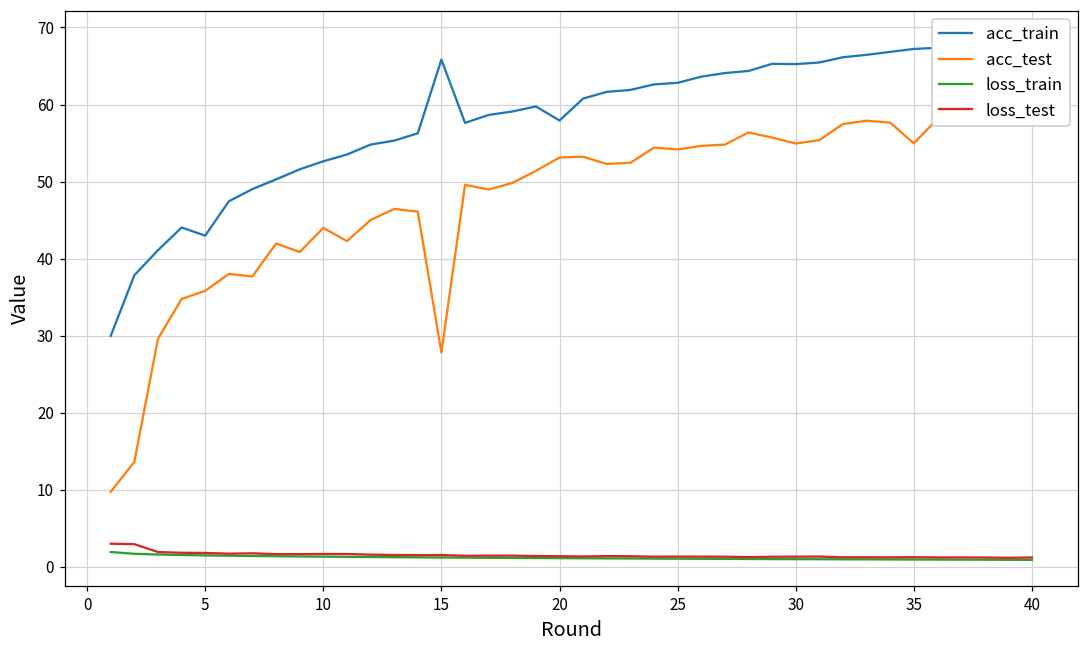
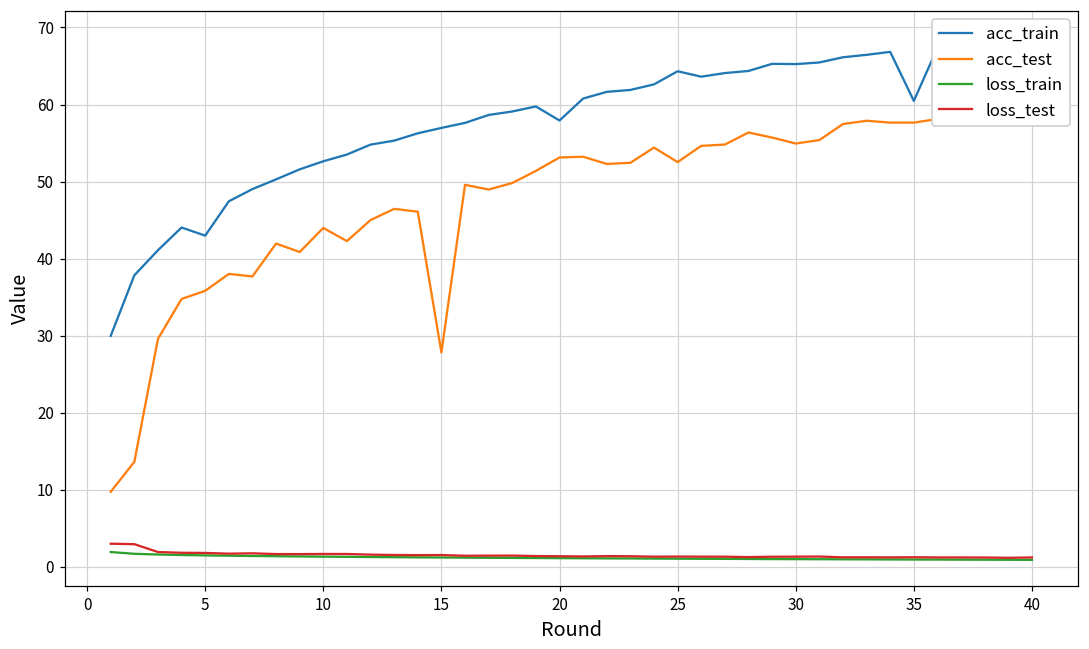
acc_train, 15: 66 -> 57
acc_train, 25: 63 -> 64
acc_test, 25: 54 -> 53
acc_train, 35: 67 -> 60
acc_test, 35: 55 -> 58
